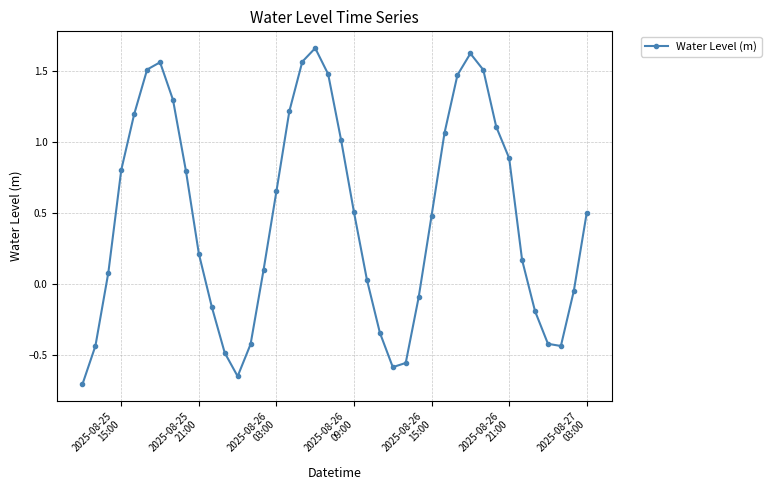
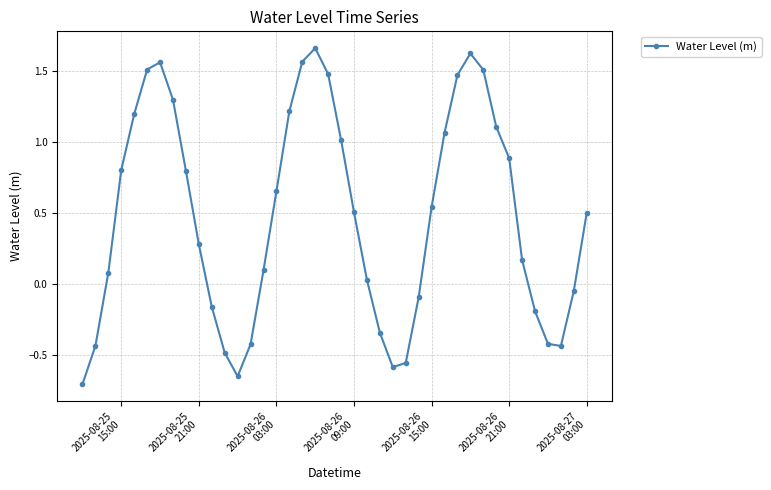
2025-08-25 21:00: 0.21 -> 0.28
2025-08-26 15:00: 0.48 -> 0.54
